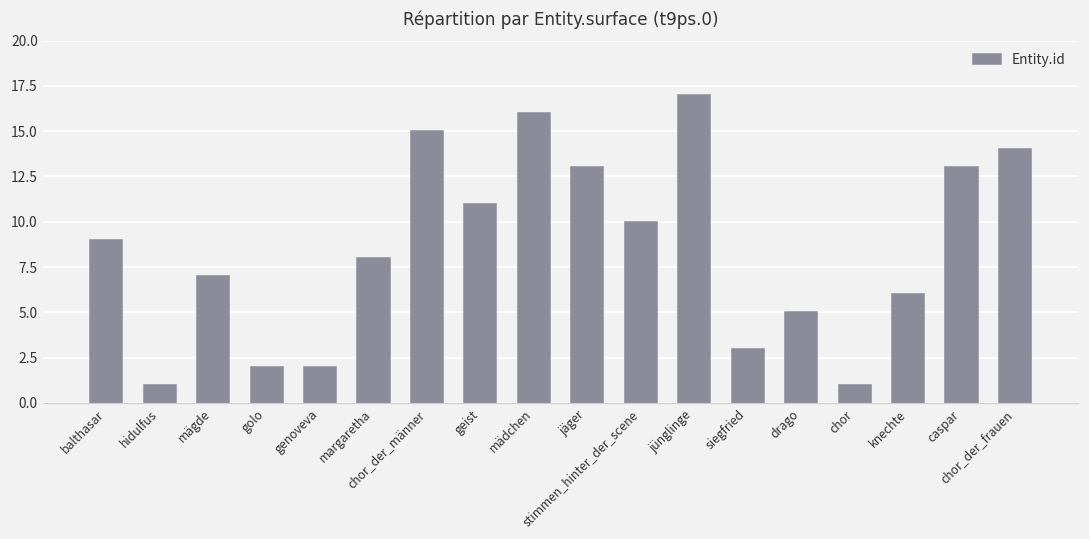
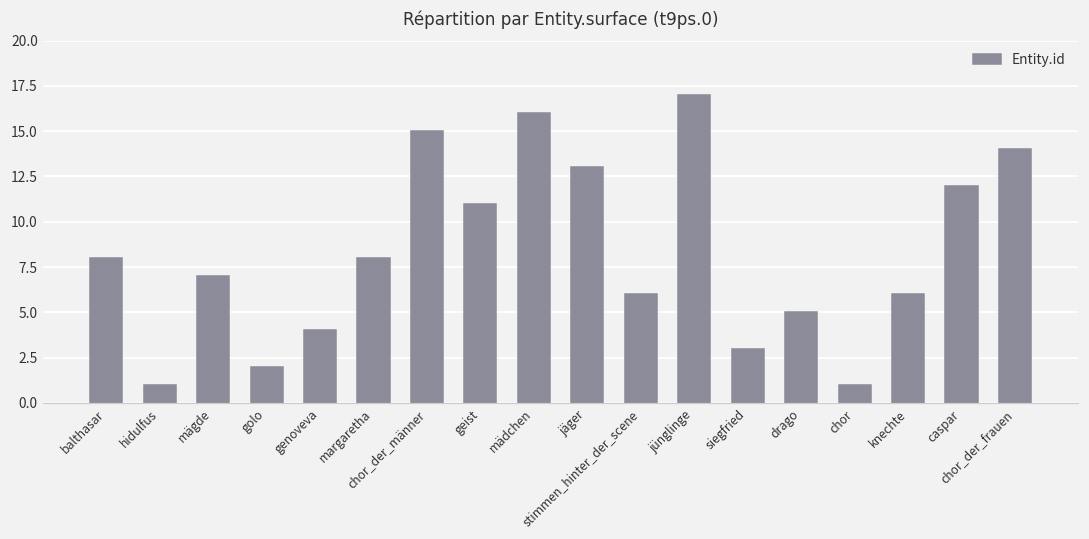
balthasar: 9 -> 8
genoveva: 2 -> 4
stimmen_hinter_der_scene: 10 -> 6
caspar: 13 -> 12
